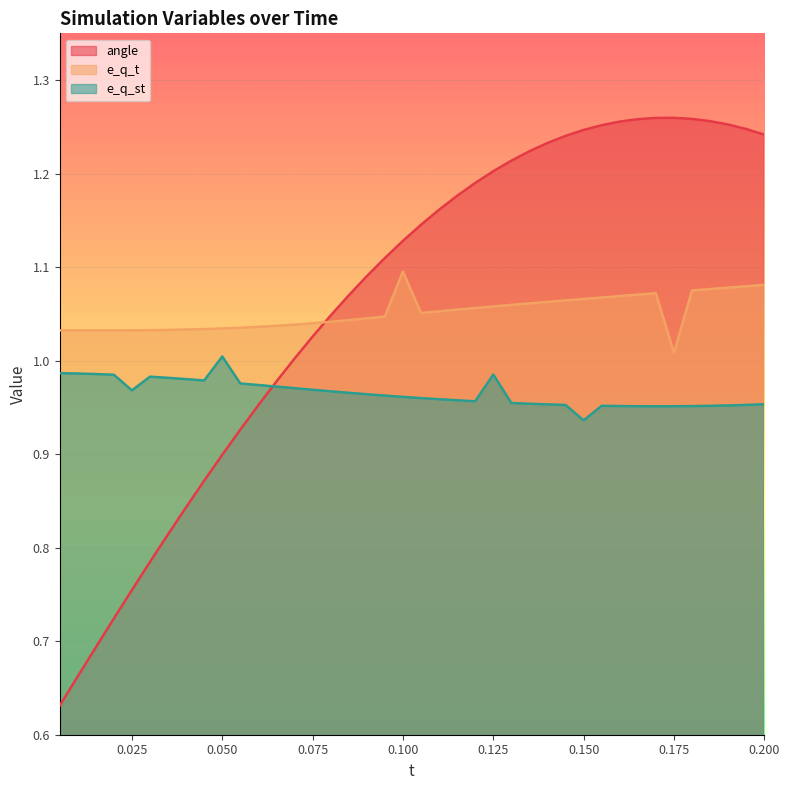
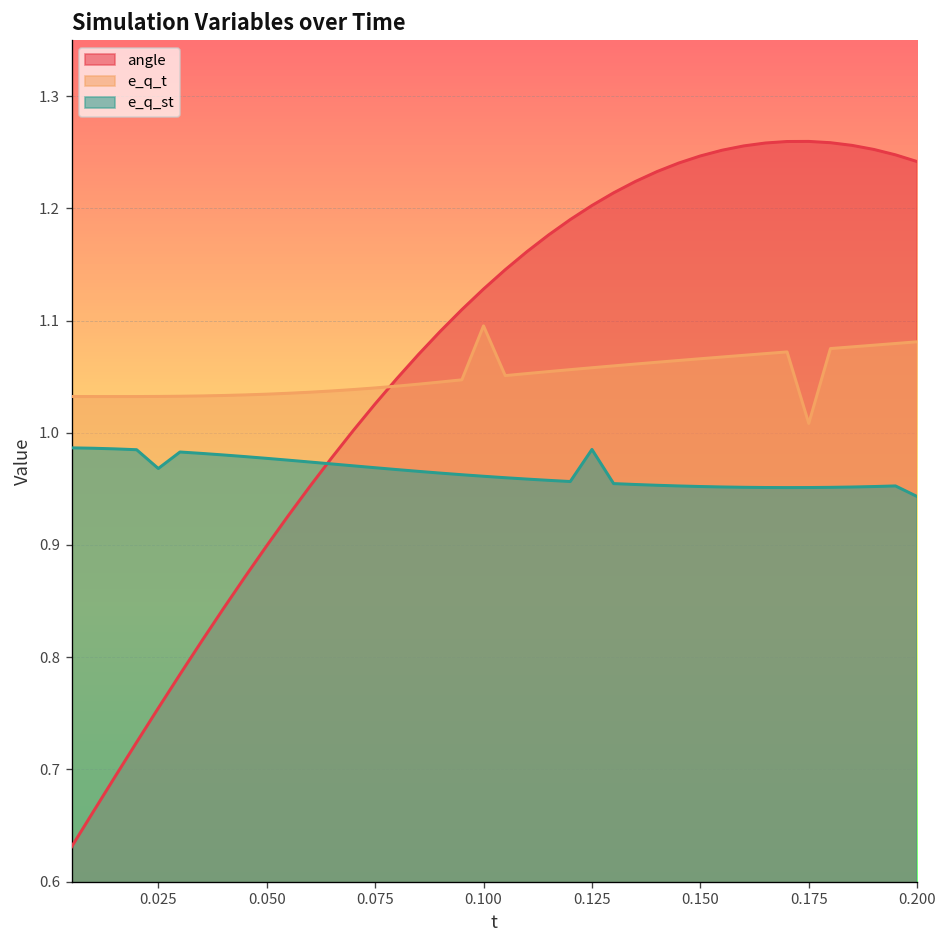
e_q_st, 0.050: 1.00 -> 0.98
e_q_st, 0.150: 0.94 -> 0.95
e_q_st, 0.200: 0.95 -> 0.94
